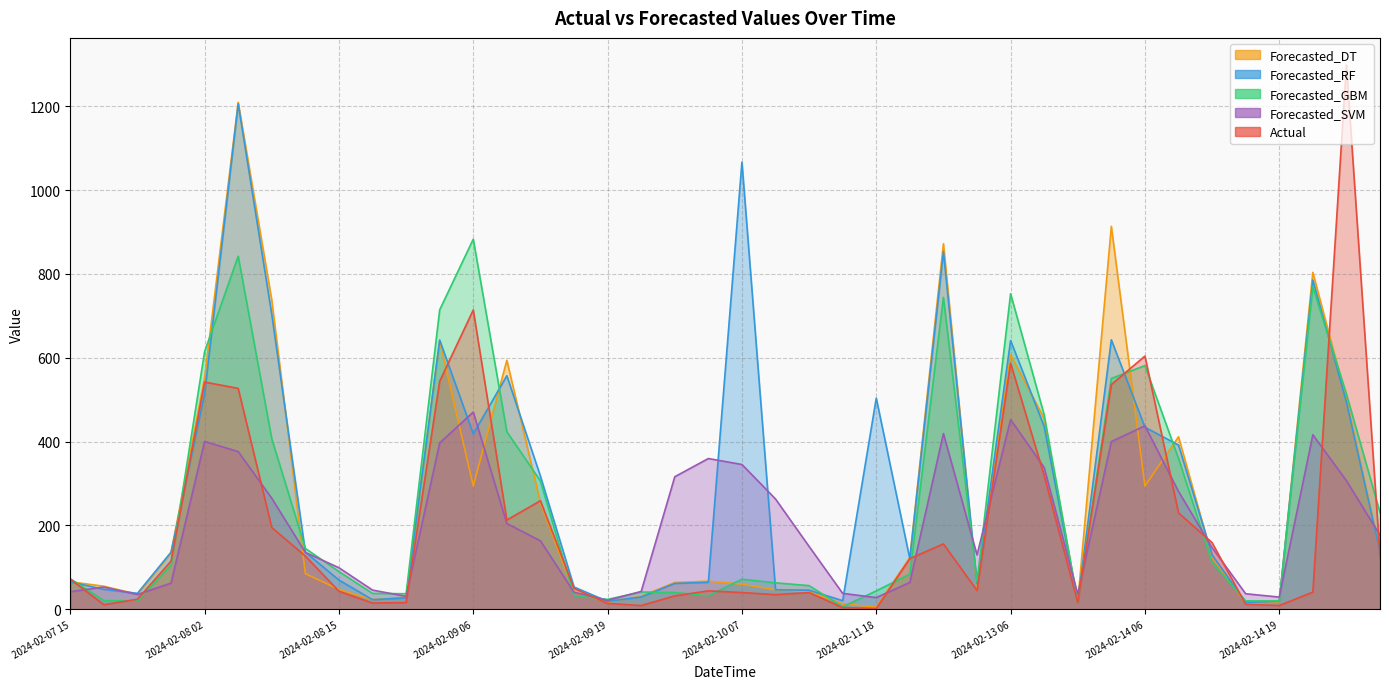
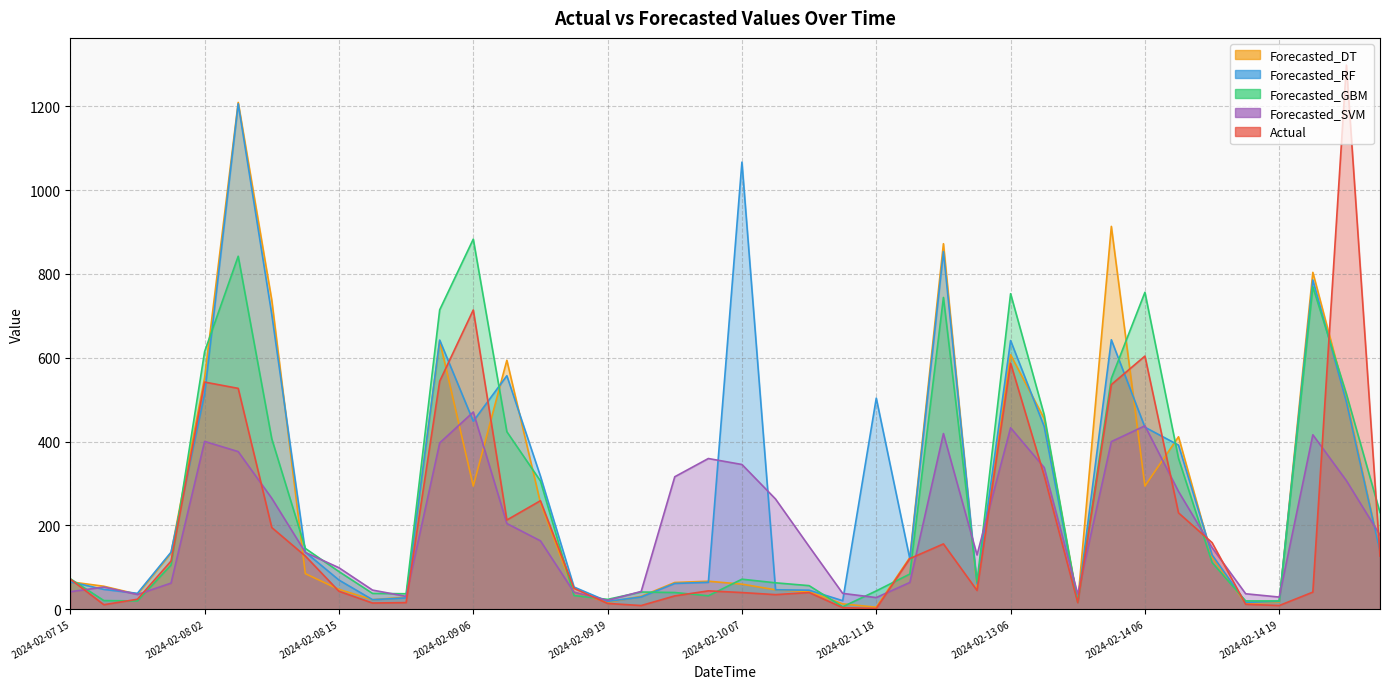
Forecasted_RF, 2024-02-09 06: 420 -> 450
Forecasted_SVM, 2024-02-13 06: 450 -> 430
Forecasted_GBM, 2024-02-14 06: 580 -> 760
